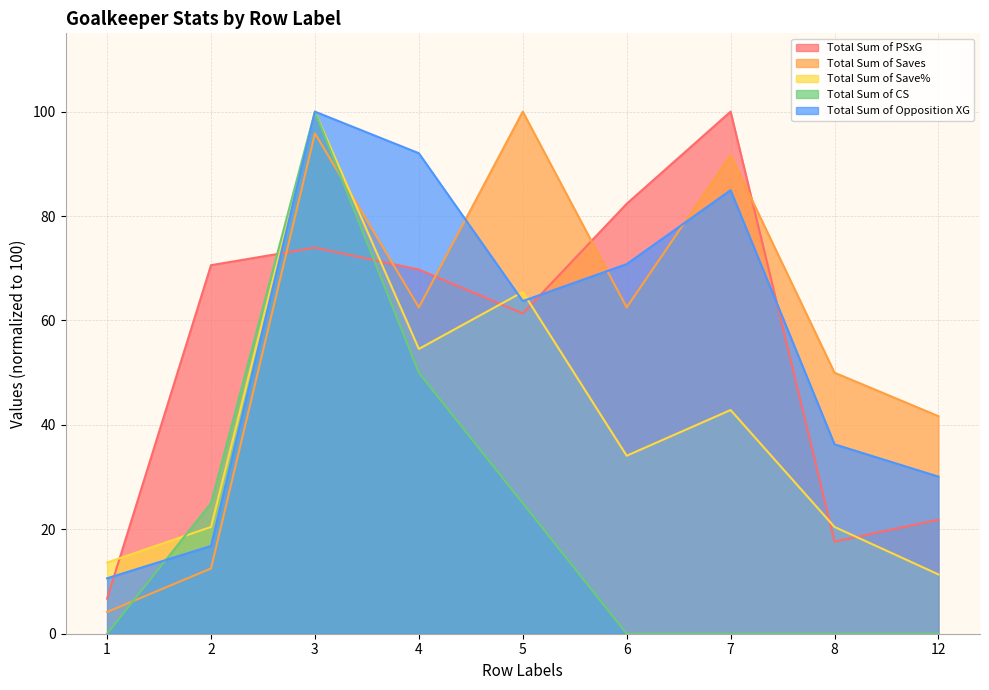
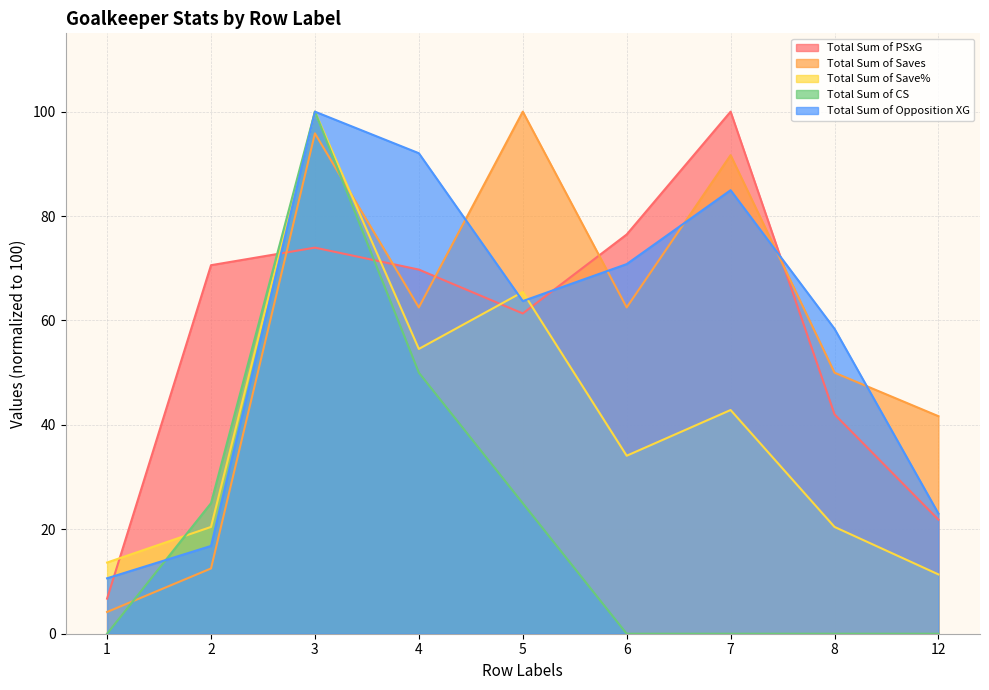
Total Sum of PSxG, 6: 82 -> 76
Total Sum of PSxG, 8: 18 -> 42
Total Sum of Opposition XG, 8: 36 -> 58
Total Sum of Opposition XG, 12: 30 -> 23
